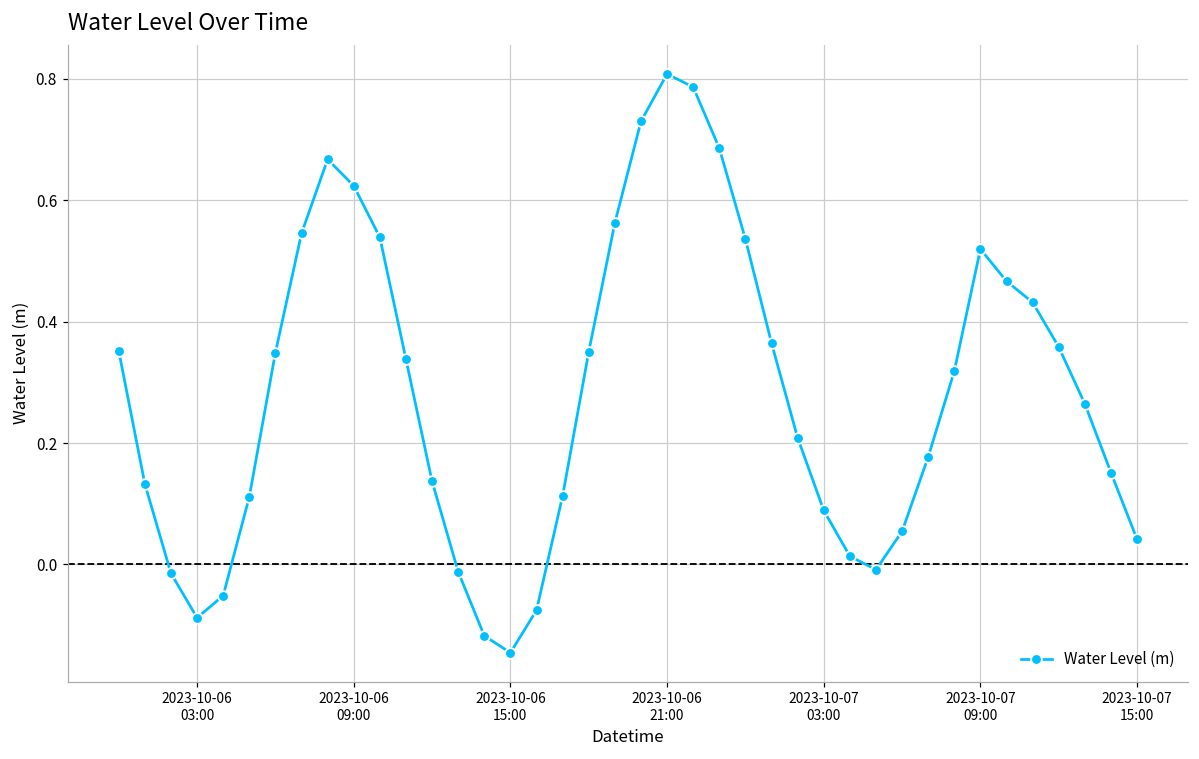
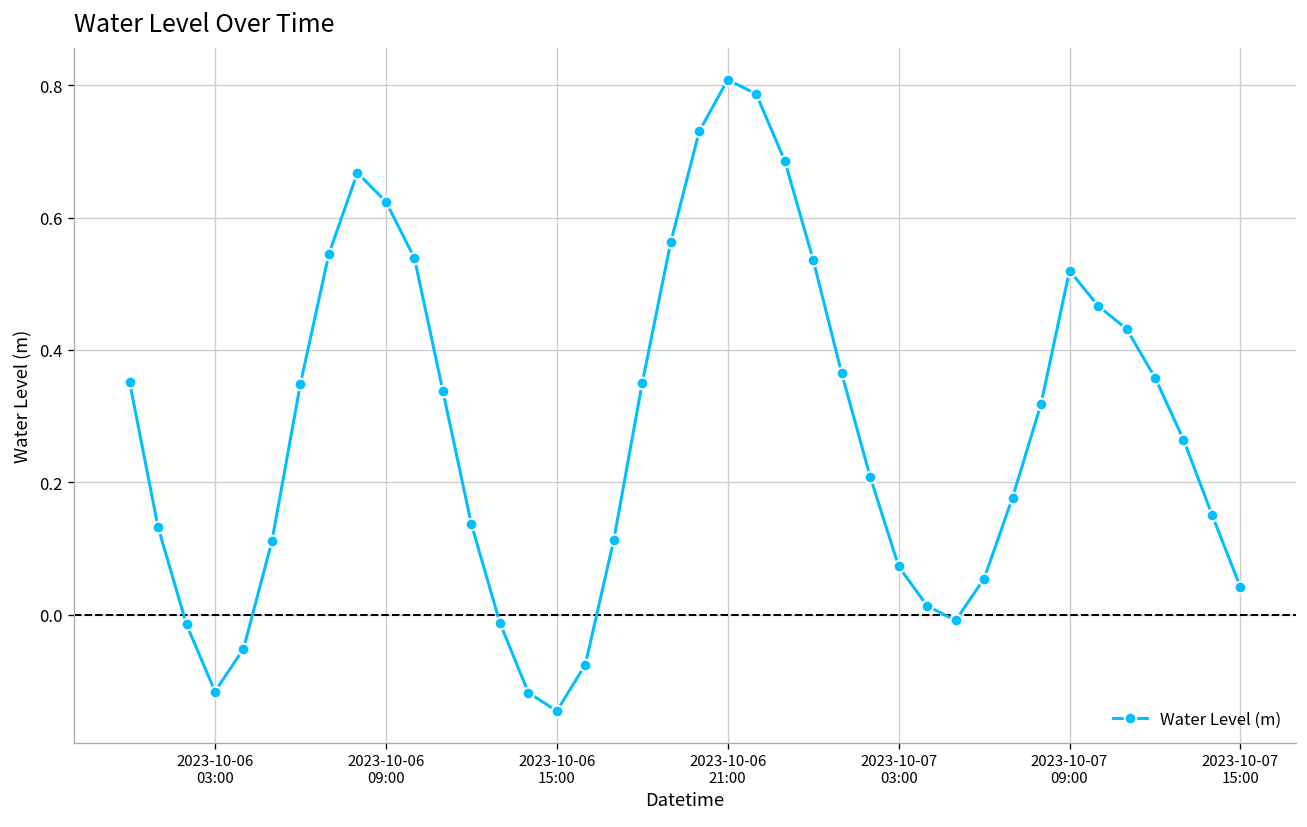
2023-10-06 03:00: -0.09 -> -0.12
2023-10-07 03:00: 0.09 -> 0.07
